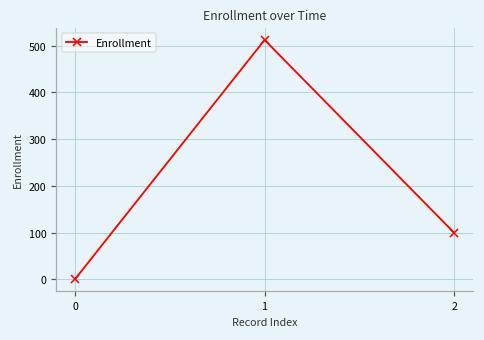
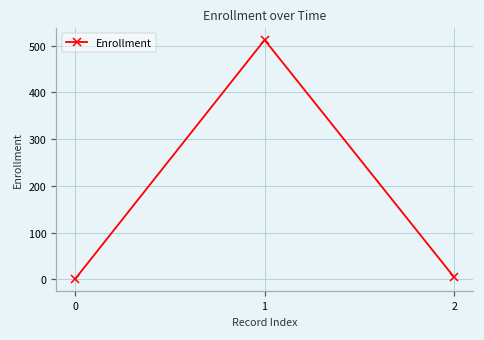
2: 100 -> 10
